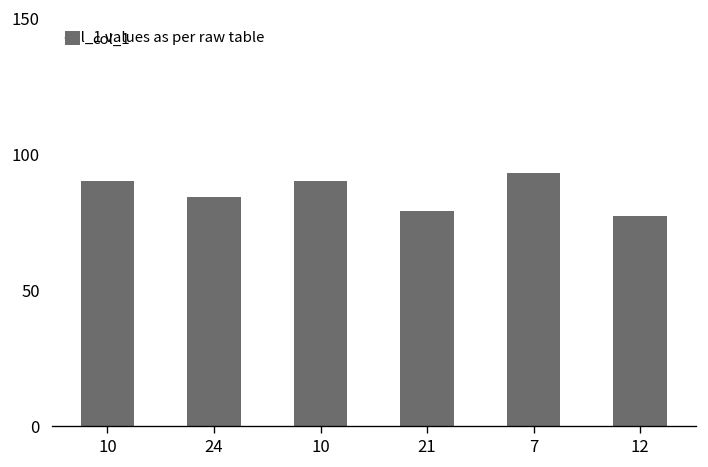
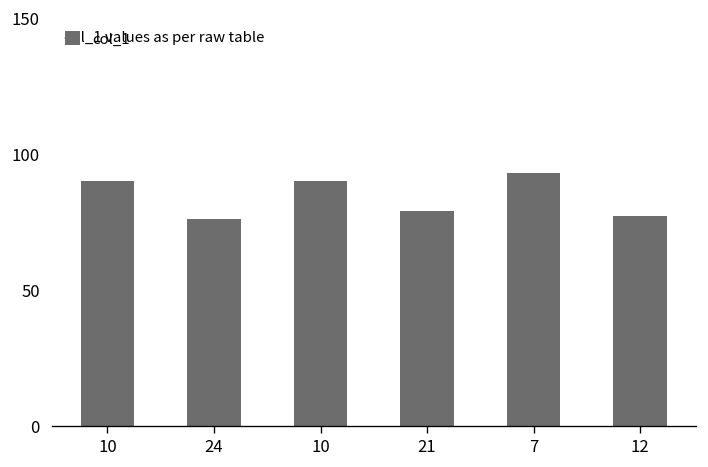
24: 84 -> 76
